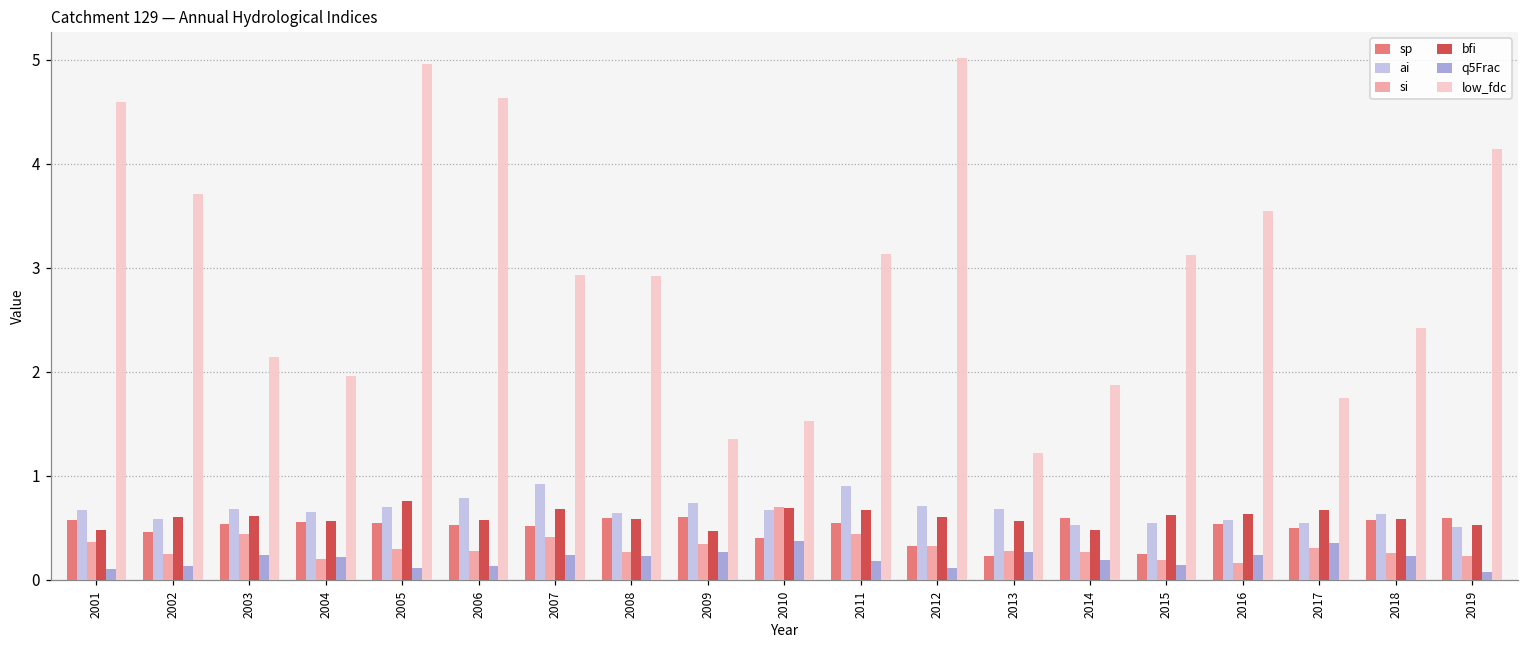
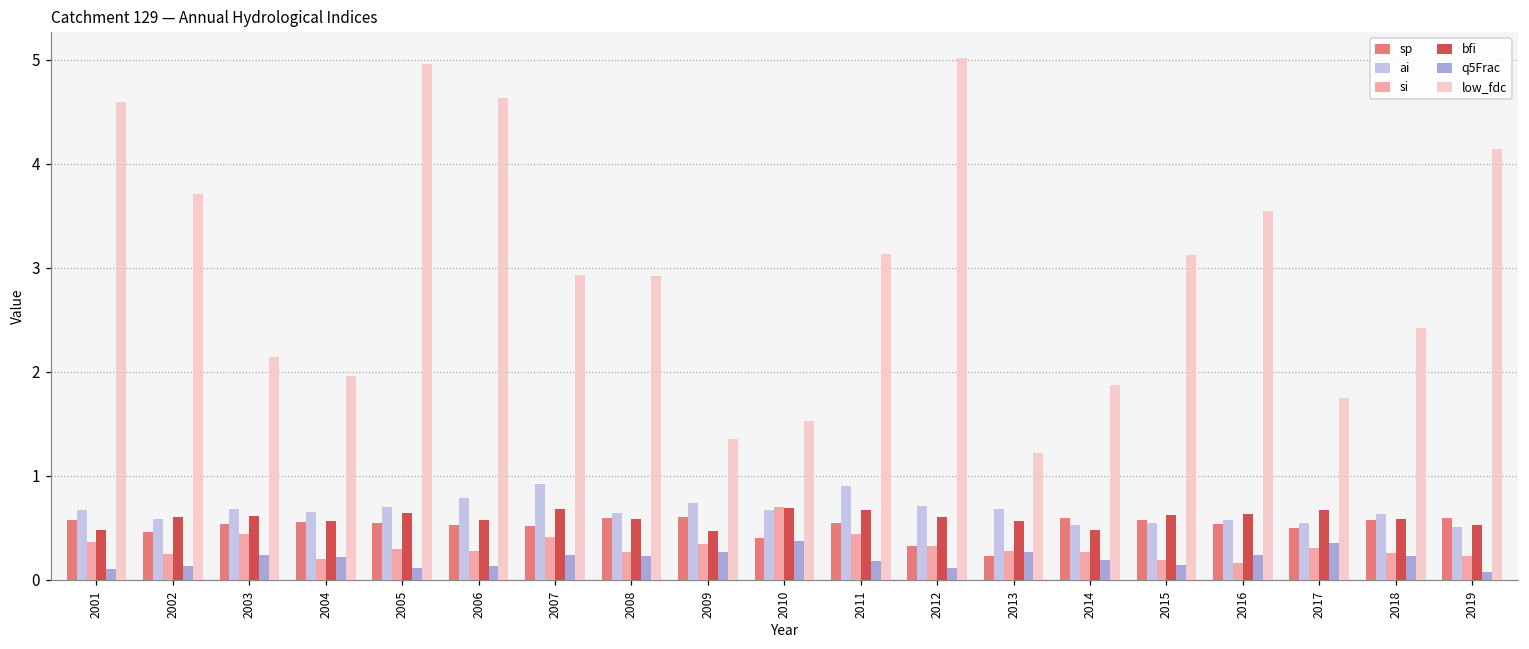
bfi, 2005: 0.8 -> 0.6
sp, 2015: 0.2 -> 0.6
